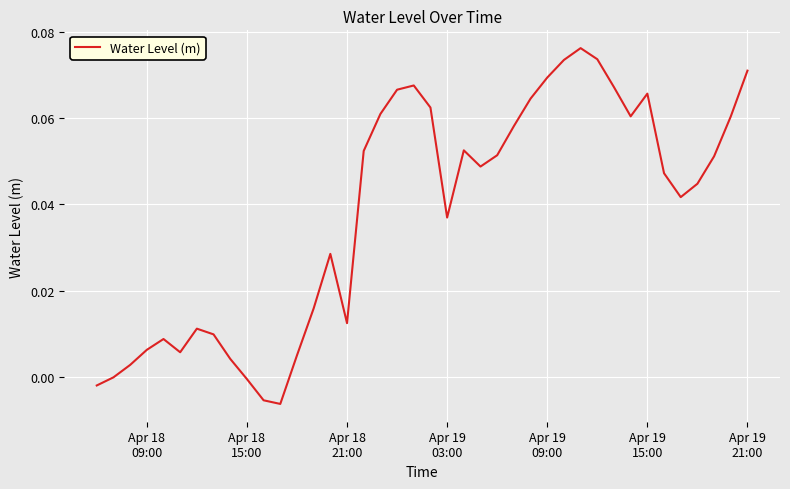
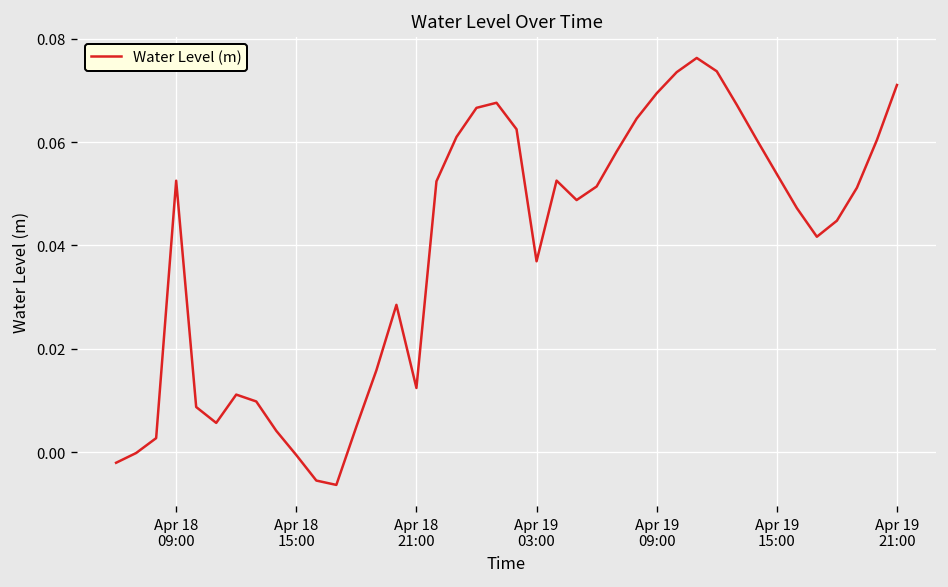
Apr 18 09:00: 0.006 -> 0.053
Apr 19 15:00: 0.066 -> 0.054
